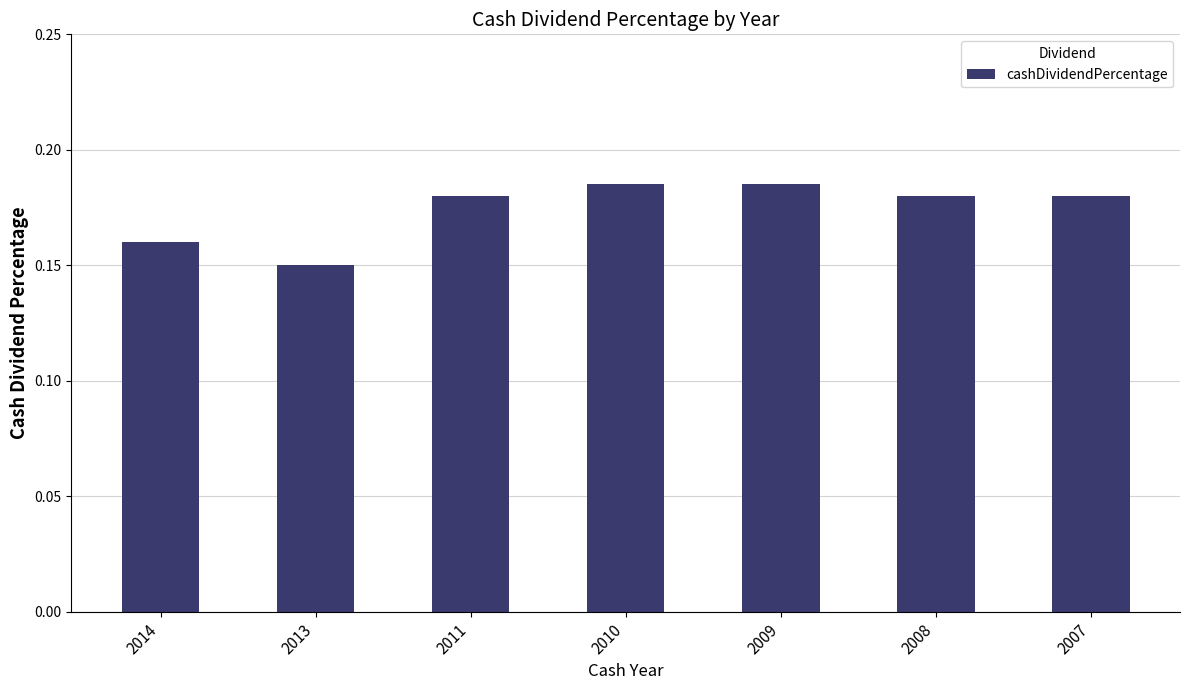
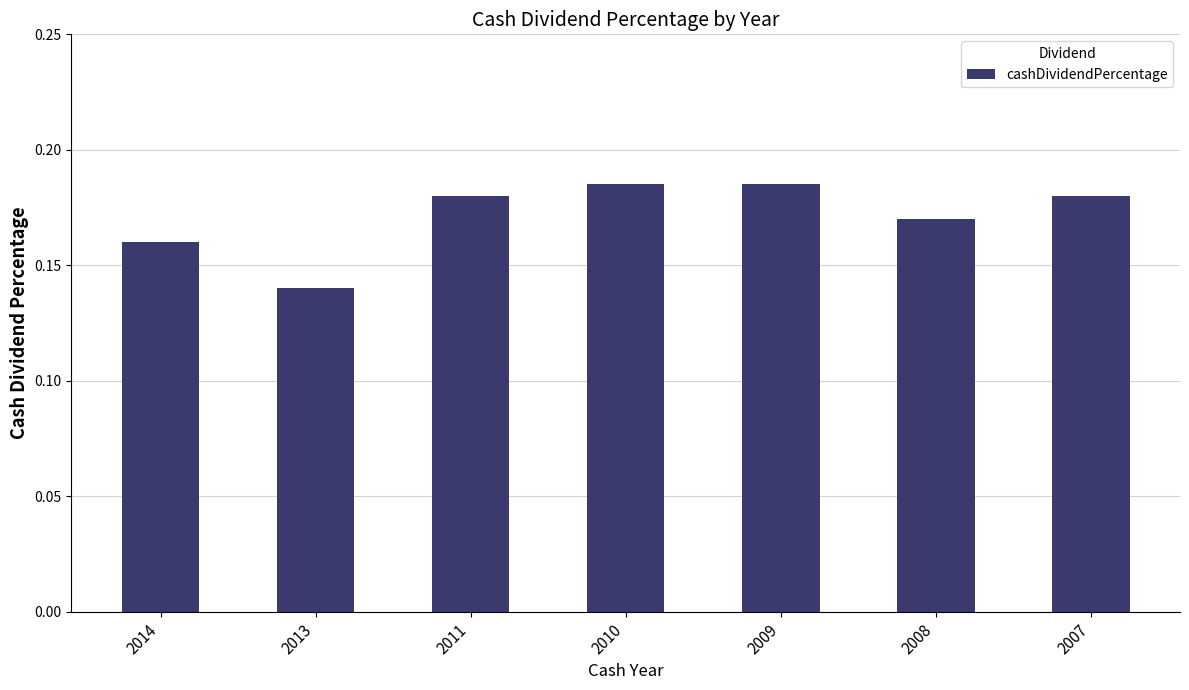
2013: 0.15 -> 0.14
2008: 0.18 -> 0.17
